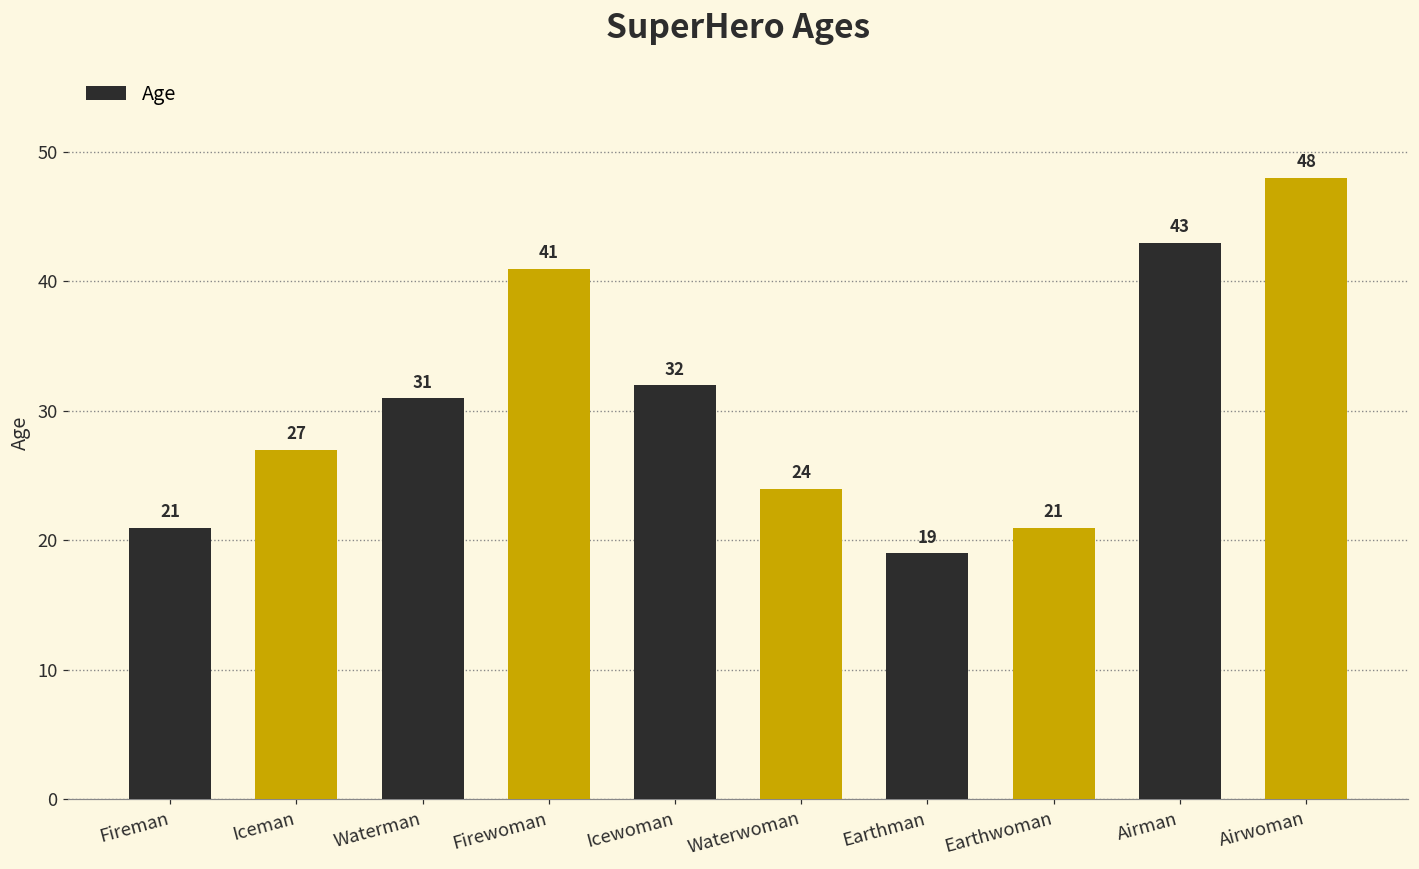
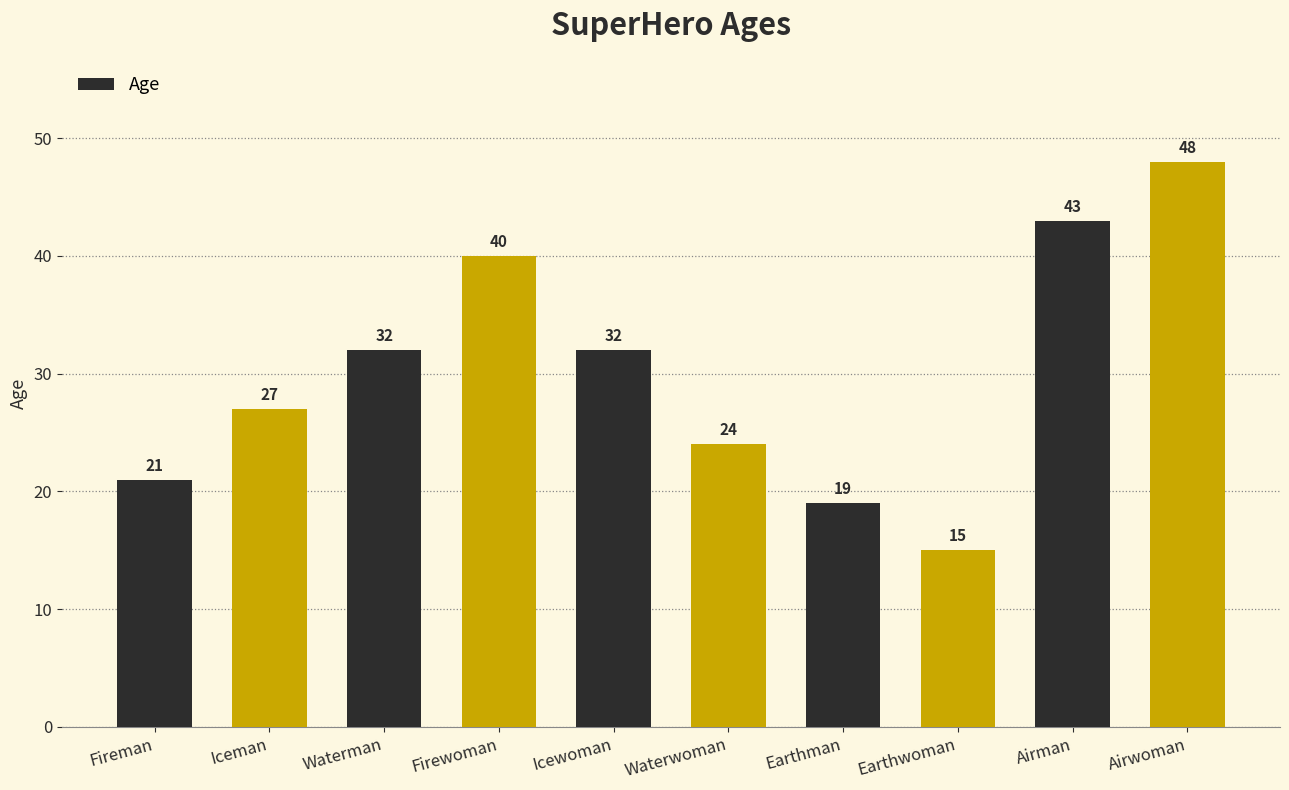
Waterman: 31 -> 32
Firewoman: 41 -> 40
Earthwoman: 21 -> 15
